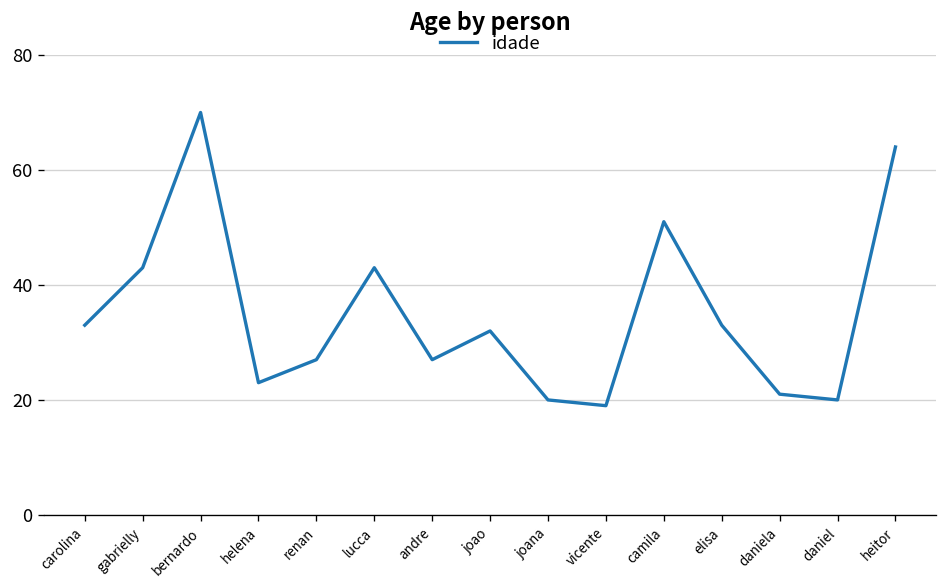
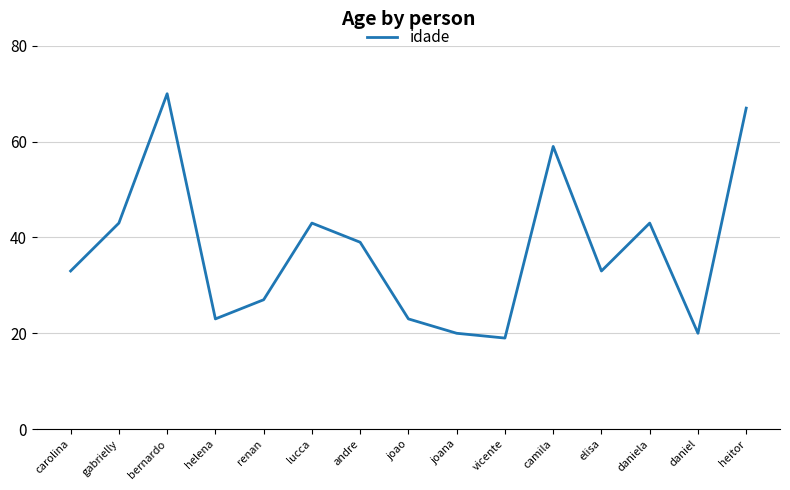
andre: 27 -> 39
joao: 32 -> 23
camila: 51 -> 59
daniela: 21 -> 43
heitor: 64 -> 67
